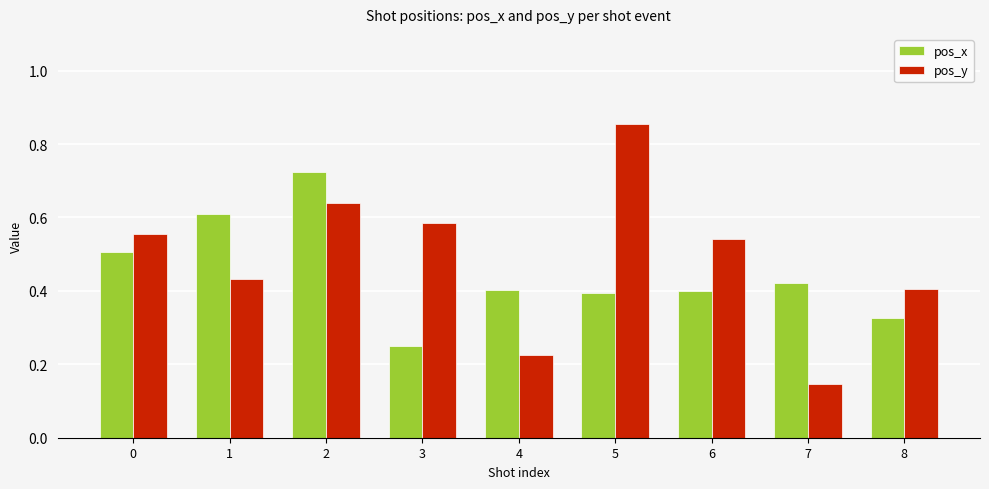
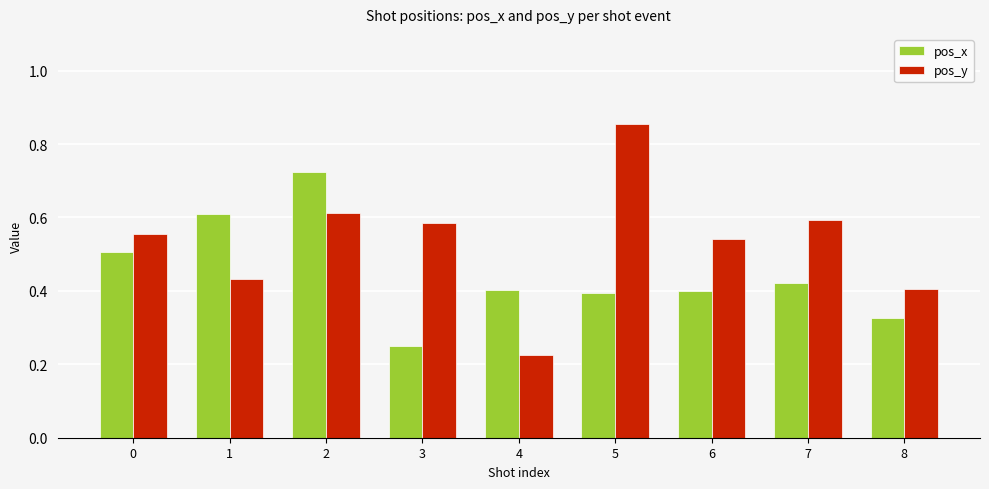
pos_y, 2: 0.64 -> 0.61
pos_y, 7: 0.15 -> 0.59
